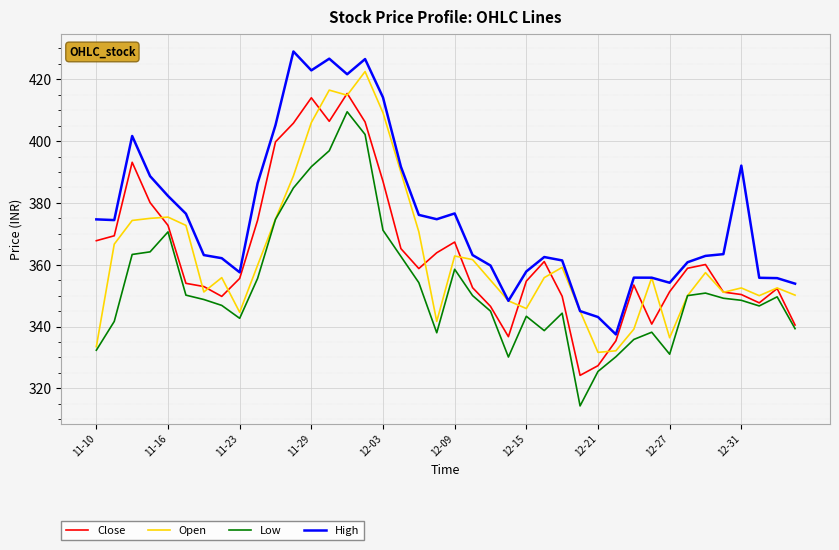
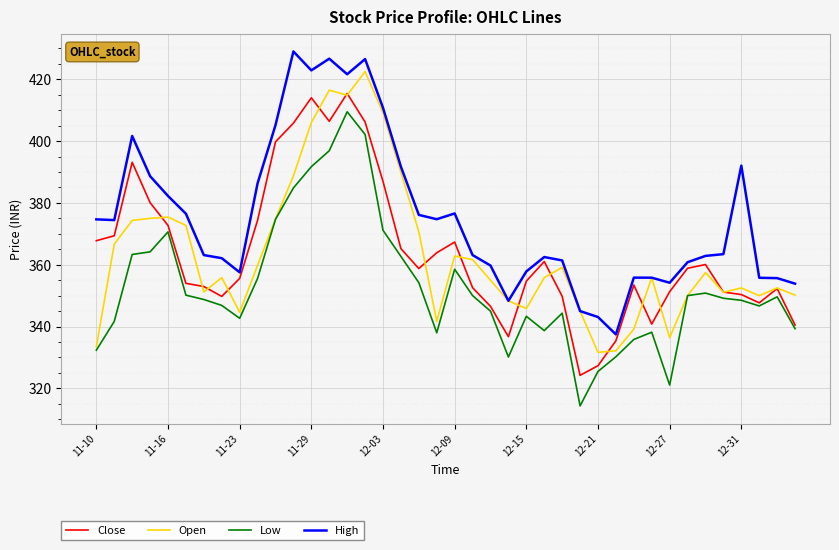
High, 12-03: 414 -> 411
Low, 12-27: 331 -> 321
